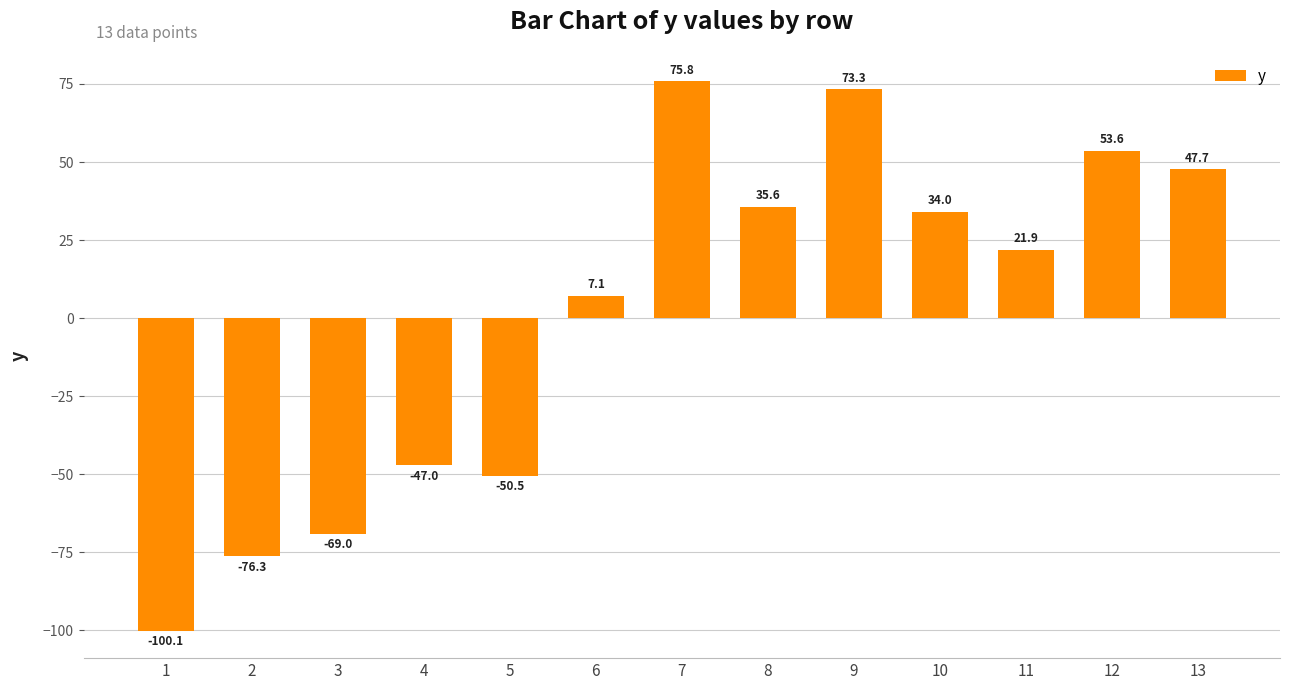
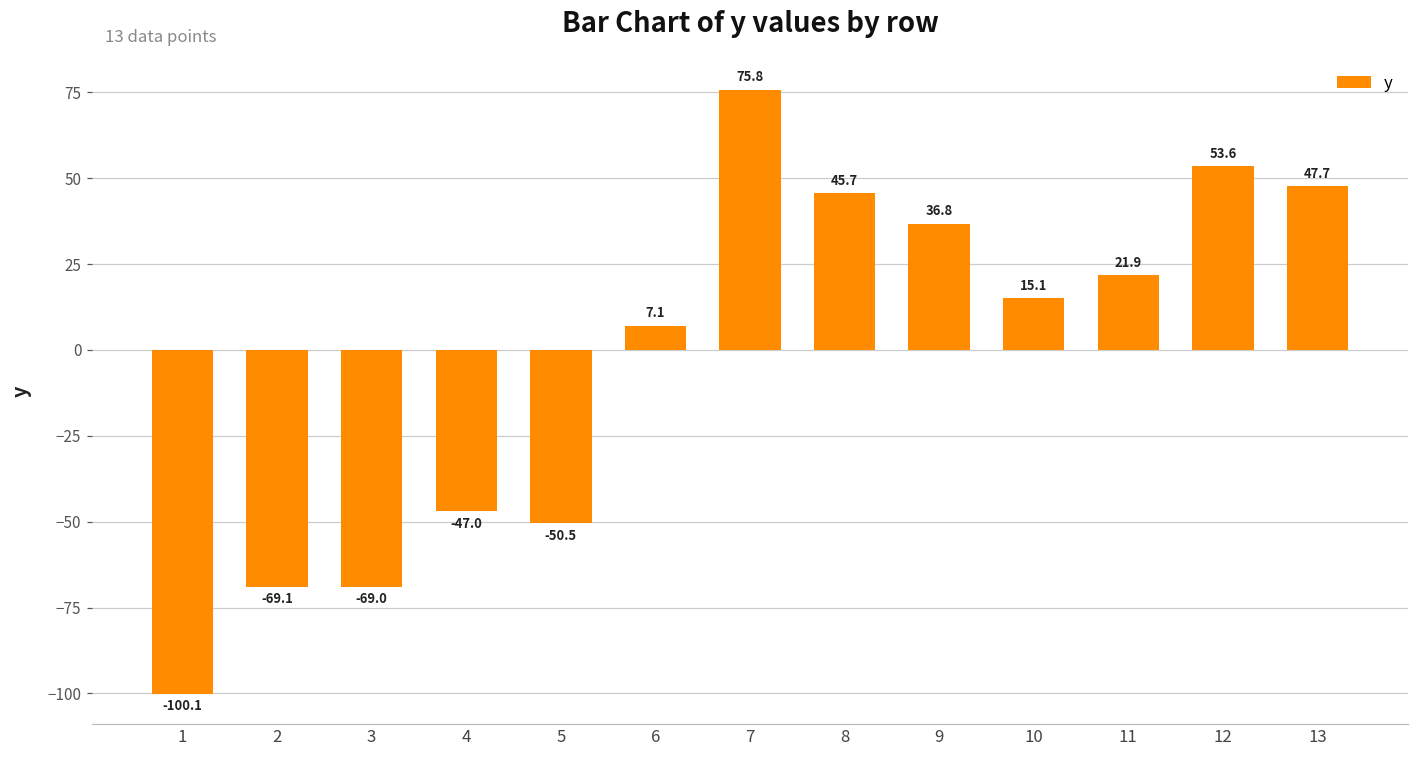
2: -76.3 -> -69.1
8: 35.6 -> 45.7
9: 73.3 -> 36.8
10: 34.0 -> 15.1
